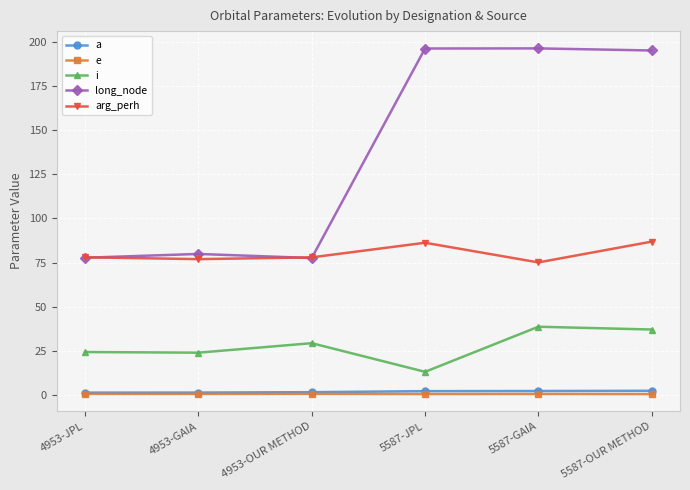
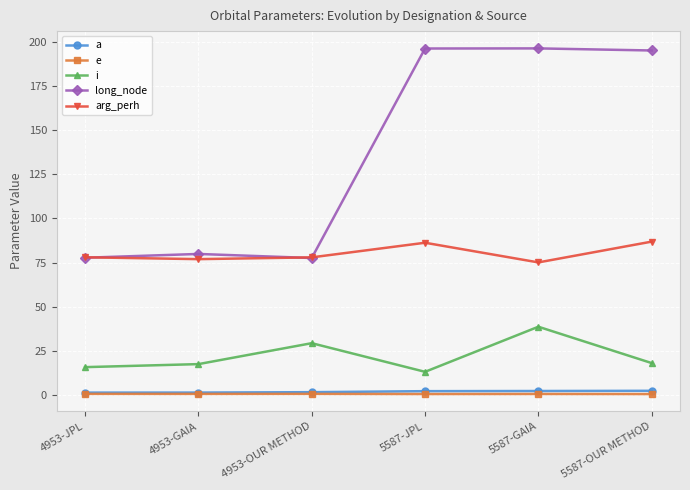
i, 4953-JPL: 24 -> 16
i, 4953-GAIA: 24 -> 18
i, 5587-OUR METHOD: 37 -> 18
